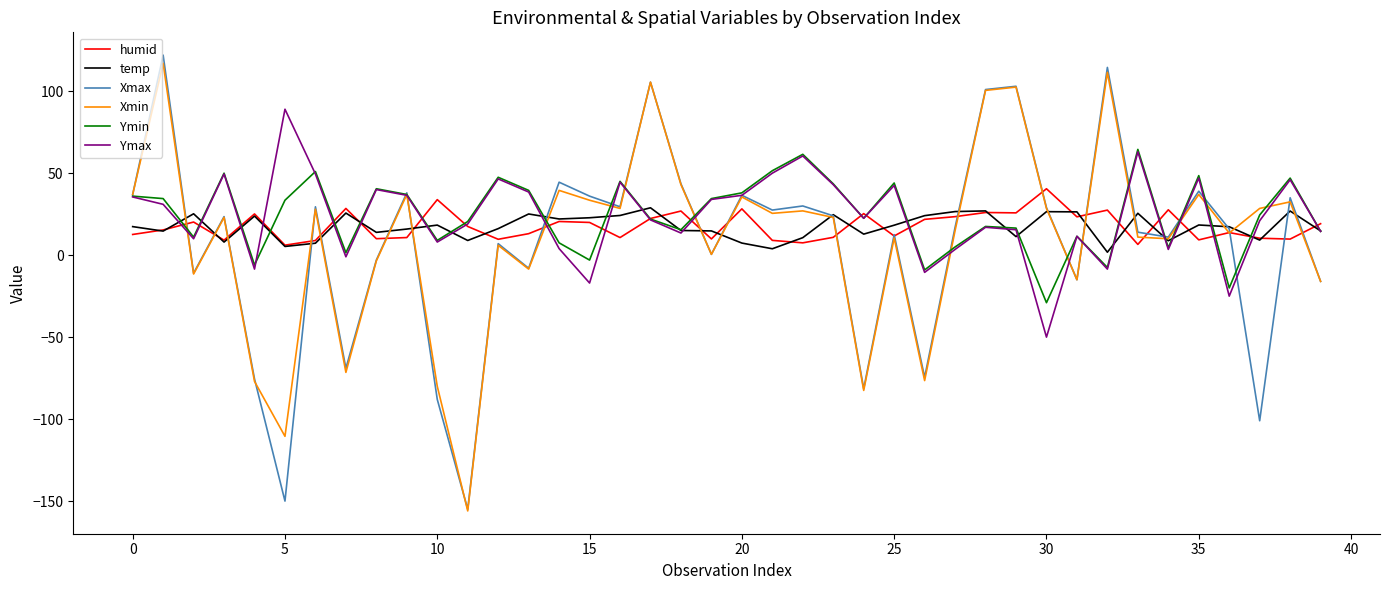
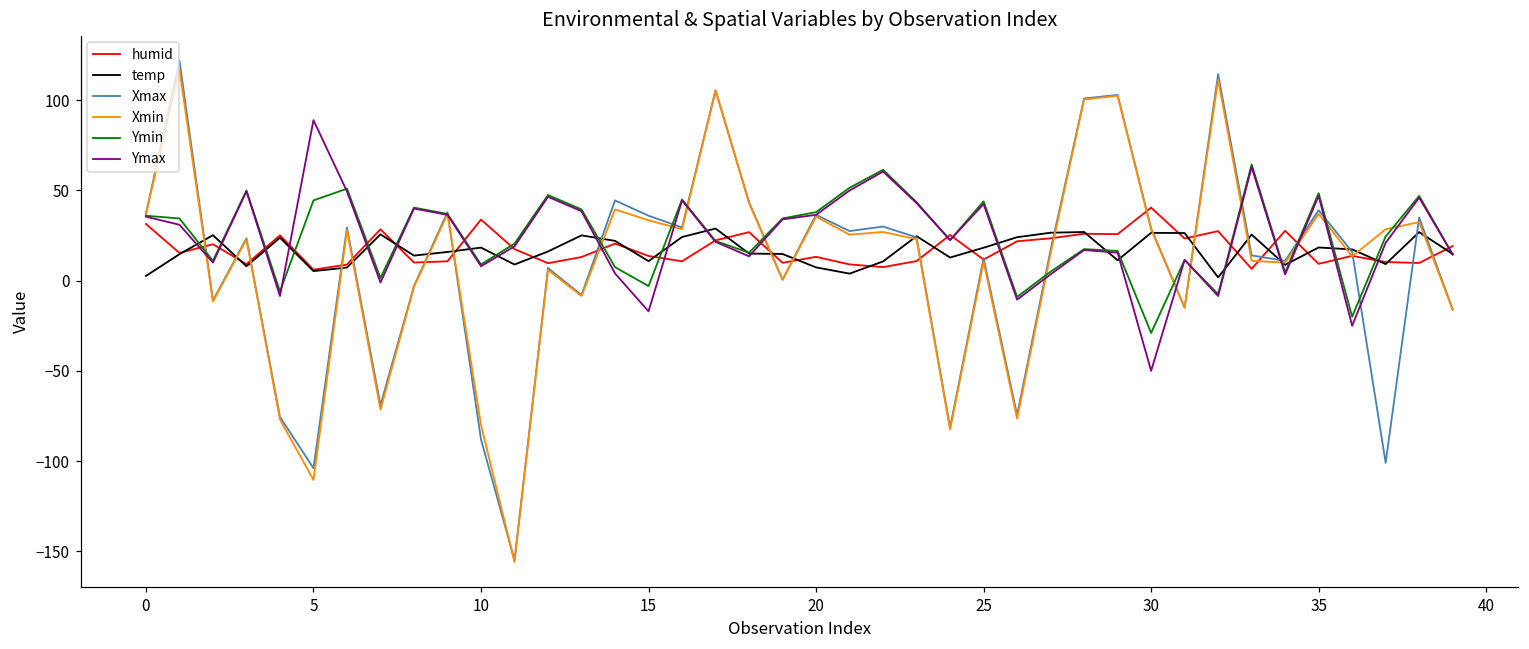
humid, 0: 13 -> 31
temp, 0: 17 -> 3
Xmax, 5: -150 -> -104
Ymin, 5: 34 -> 45
humid, 15: 20 -> 14
temp, 15: 23 -> 11
humid, 20: 28 -> 13
